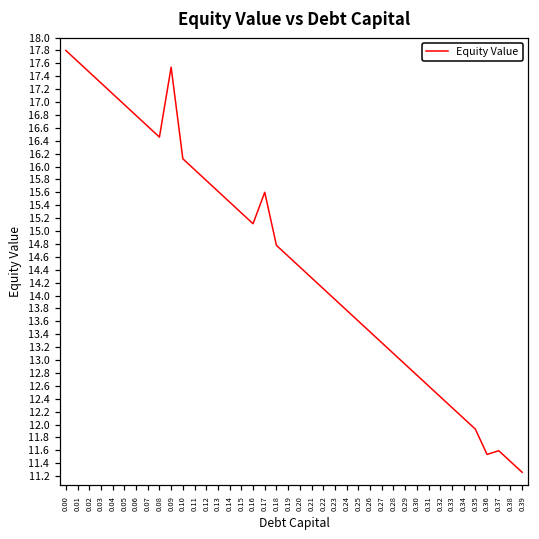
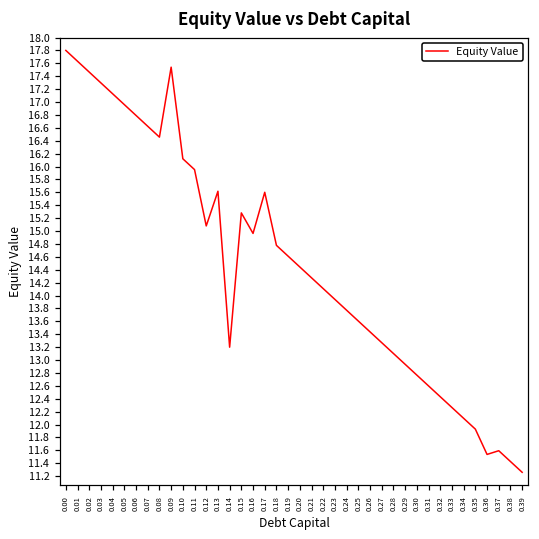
0.12: 15.8 -> 15.1
0.14: 15.4 -> 13.2
0.16: 15.1 -> 15.0
